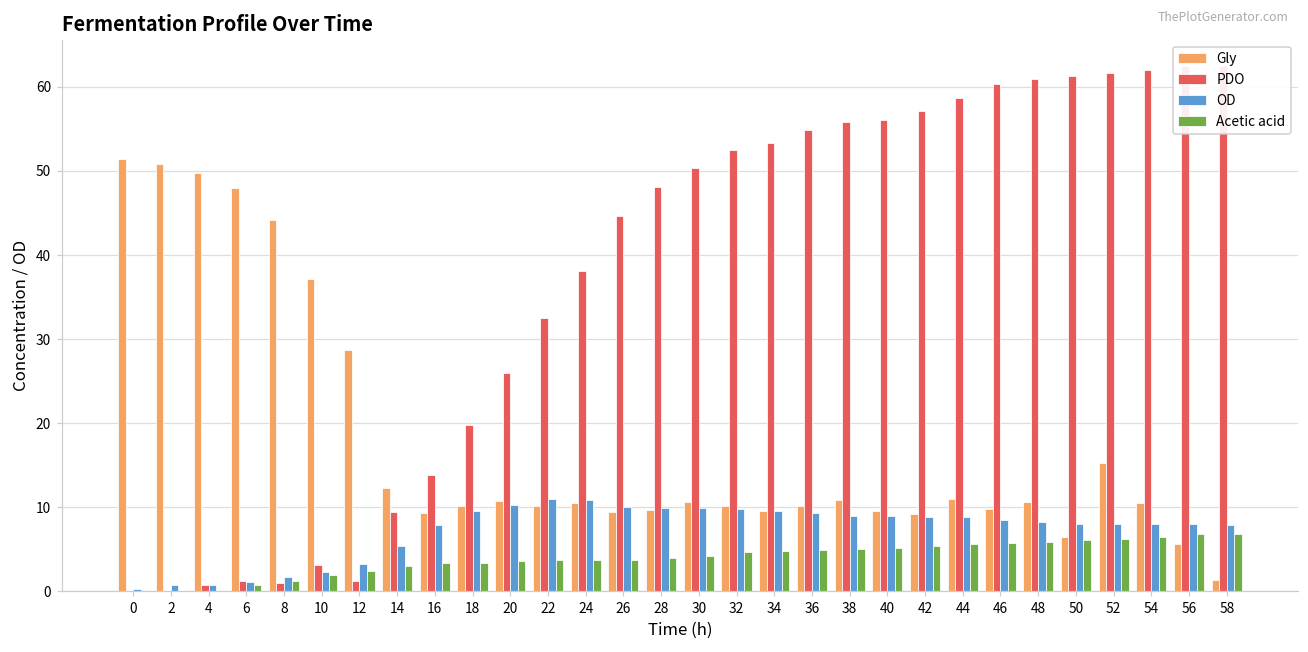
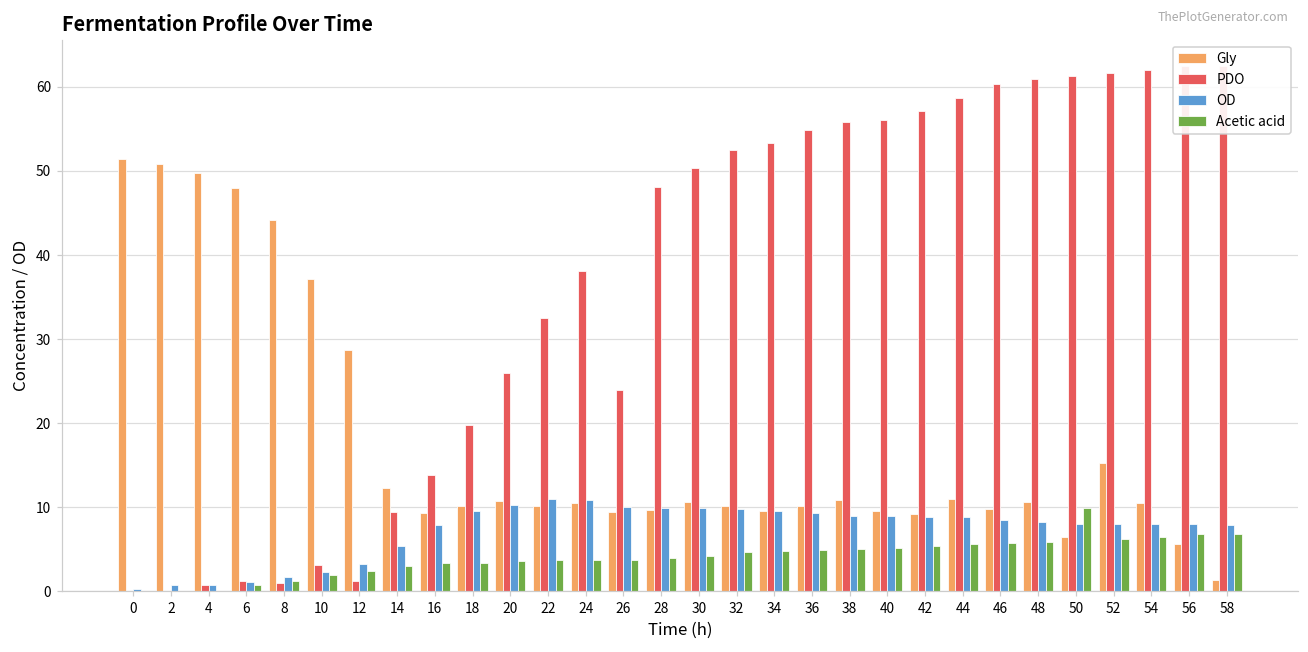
PDO, 26: 45 -> 24
Acetic acid, 50: 6 -> 10
